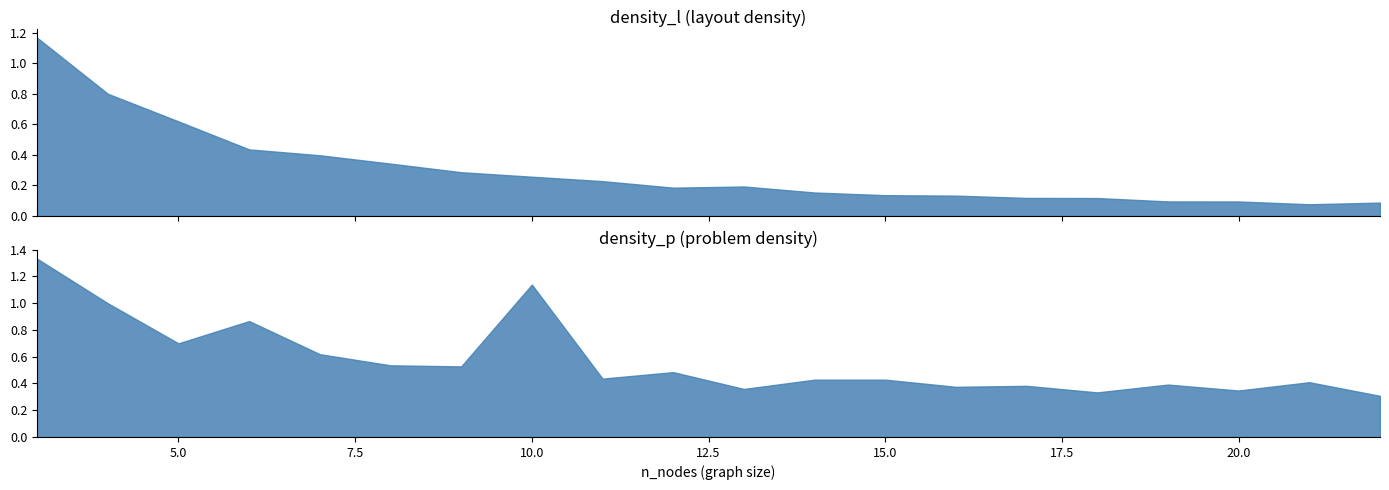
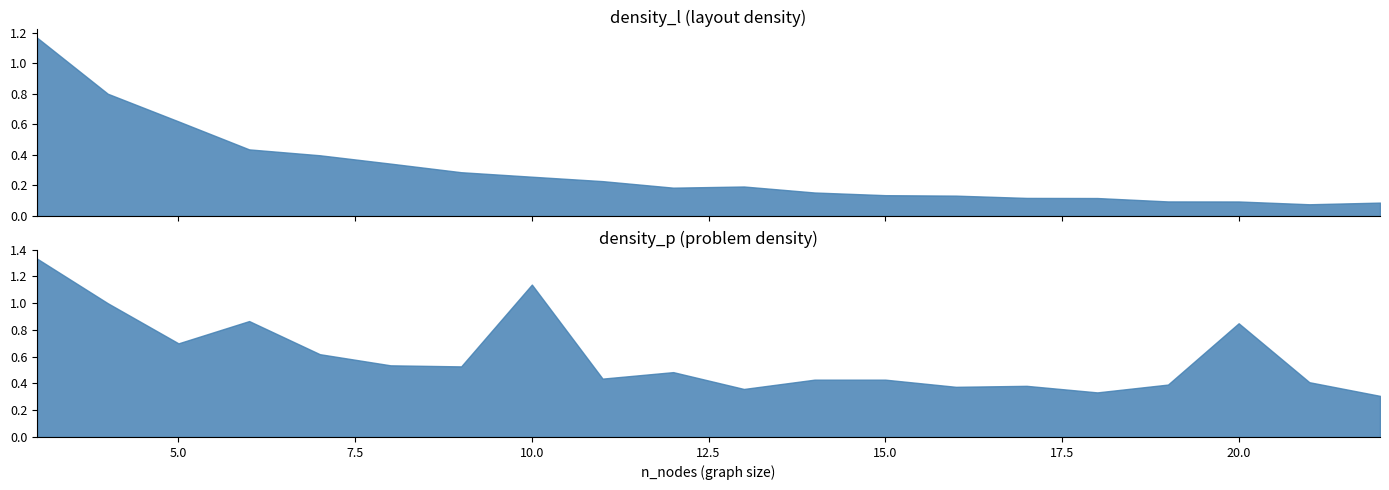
density_p (problem density), 20.0: 0.35 -> 0.85
